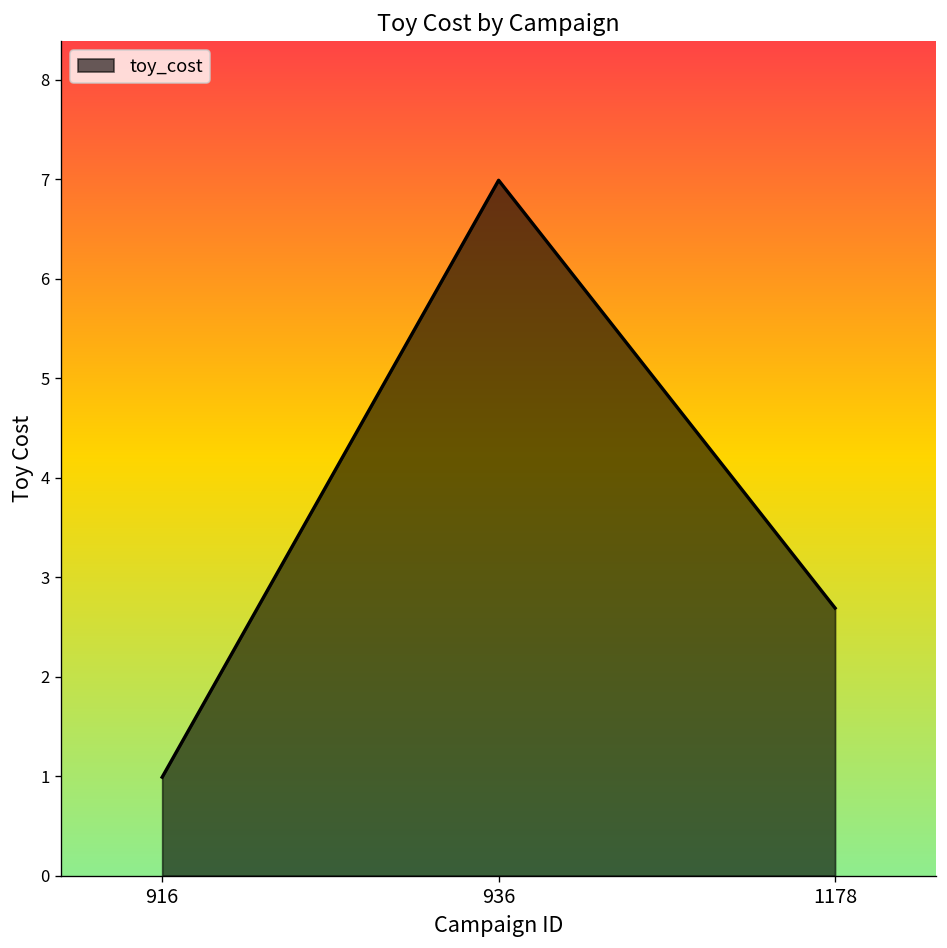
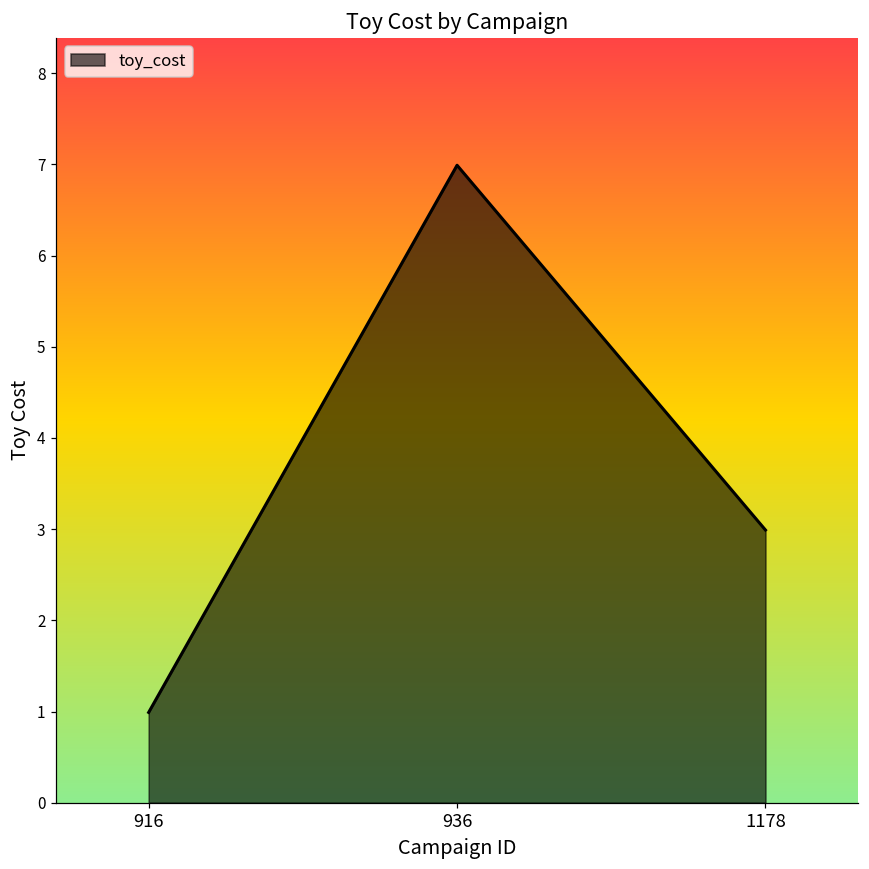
1178: 2.7 -> 3.0
